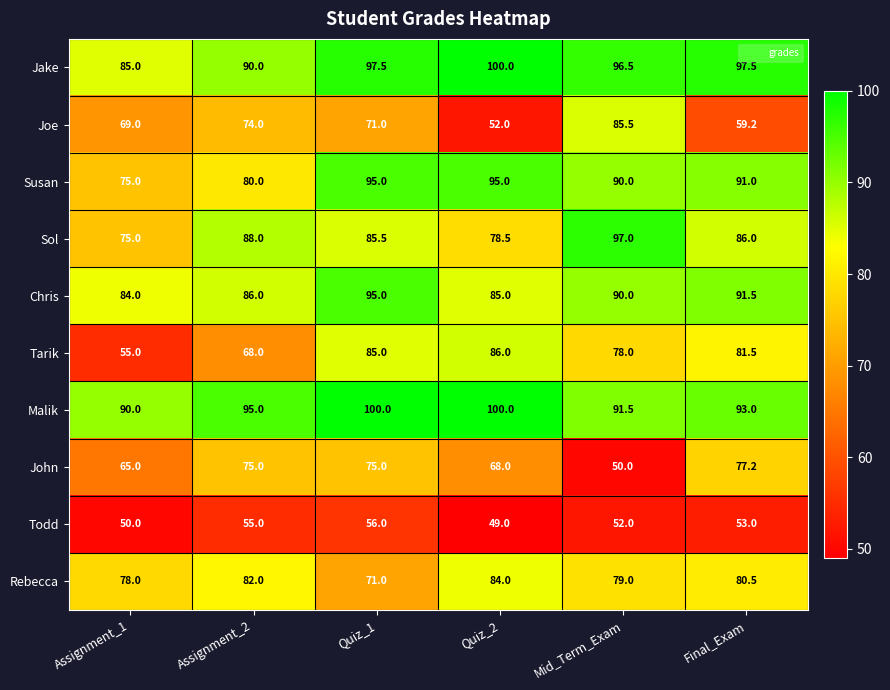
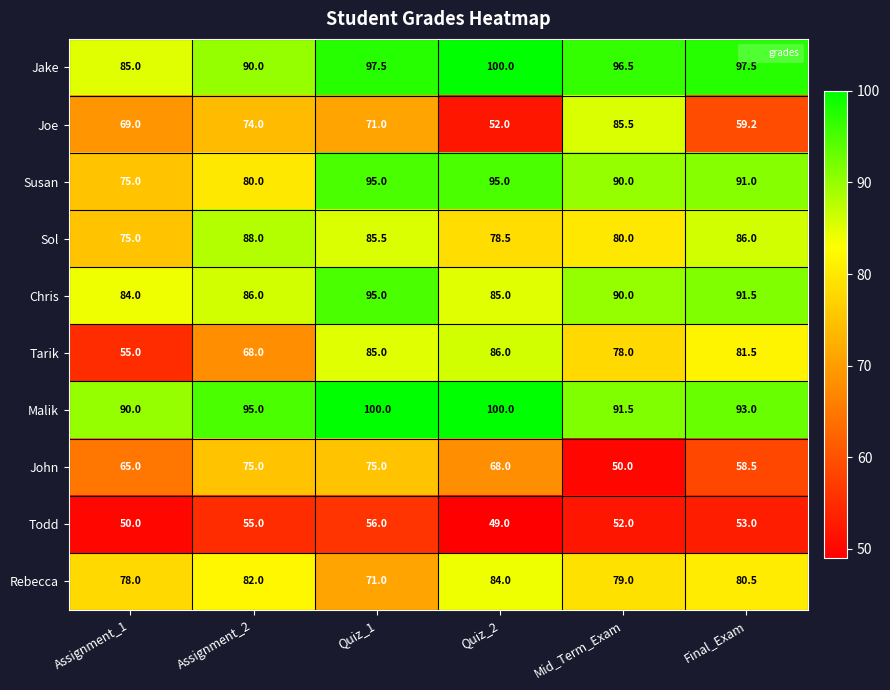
Sol, Mid_Term_Exam: 97.0 -> 80.0
John, Final_Exam: 77.2 -> 58.5
